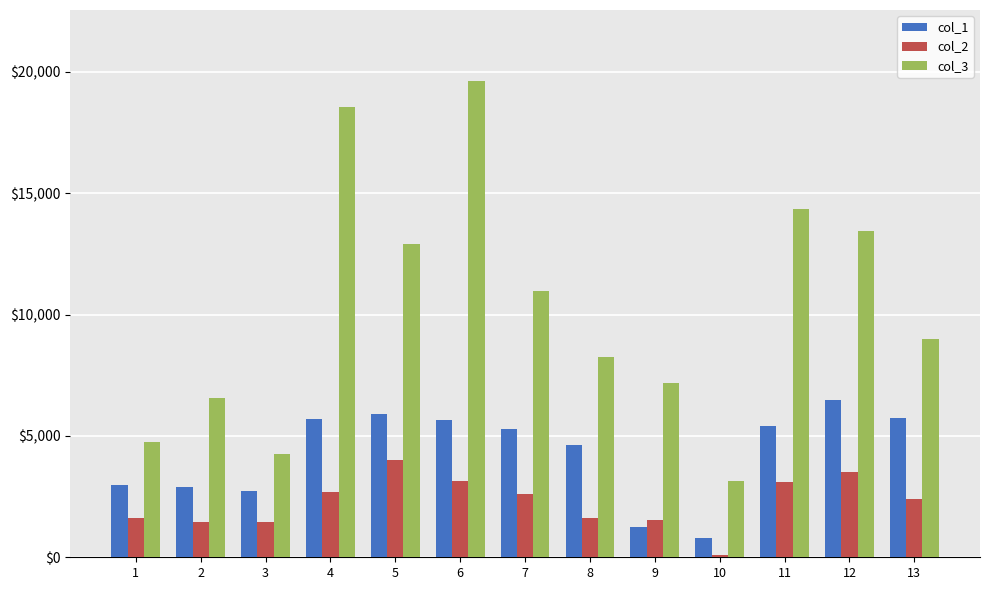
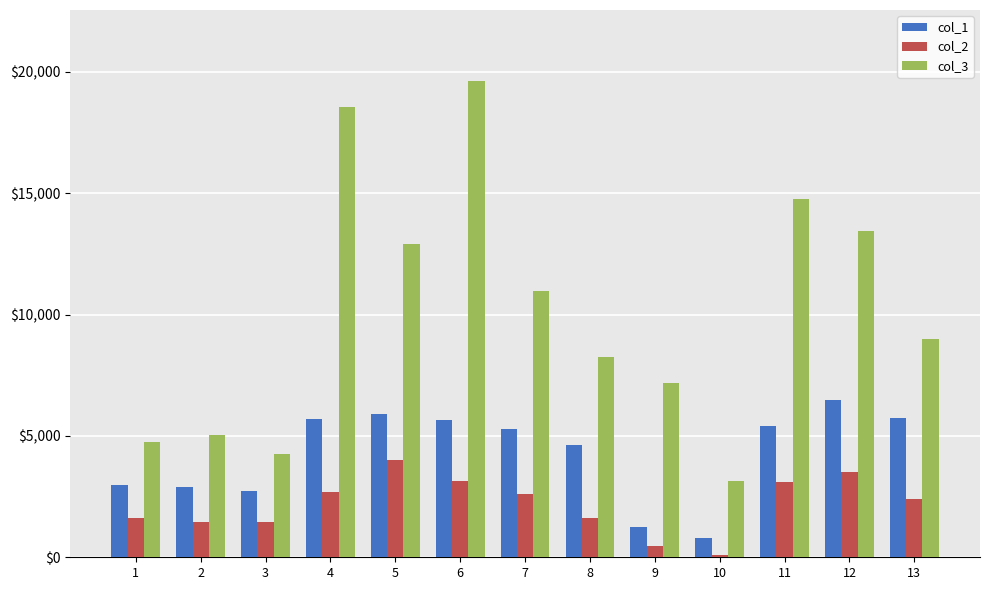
col_3, 2: $6,600 -> $5,100
col_2, 9: $1,500 -> $500
col_3, 11: $14,400 -> $14,800
